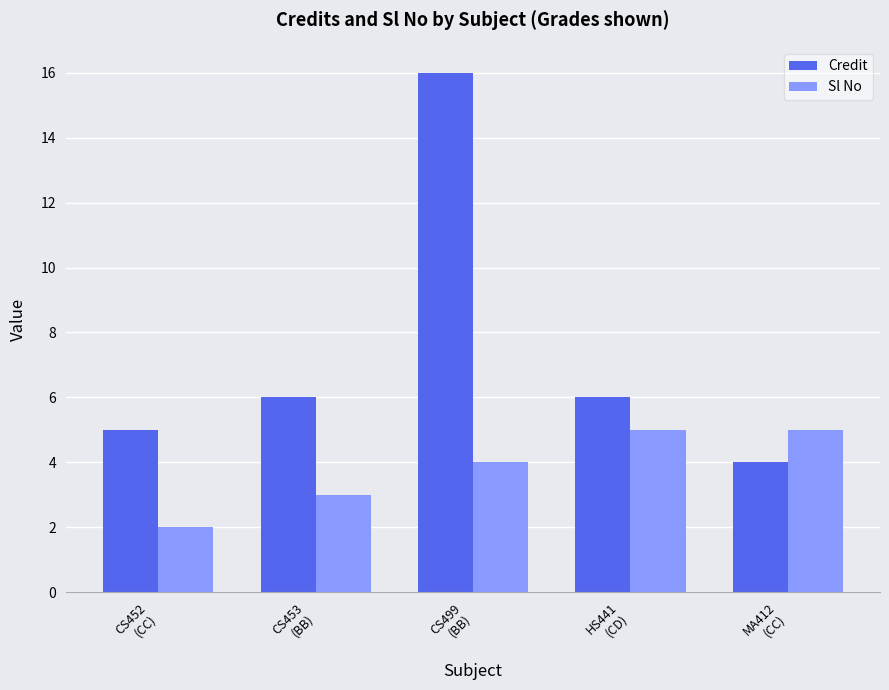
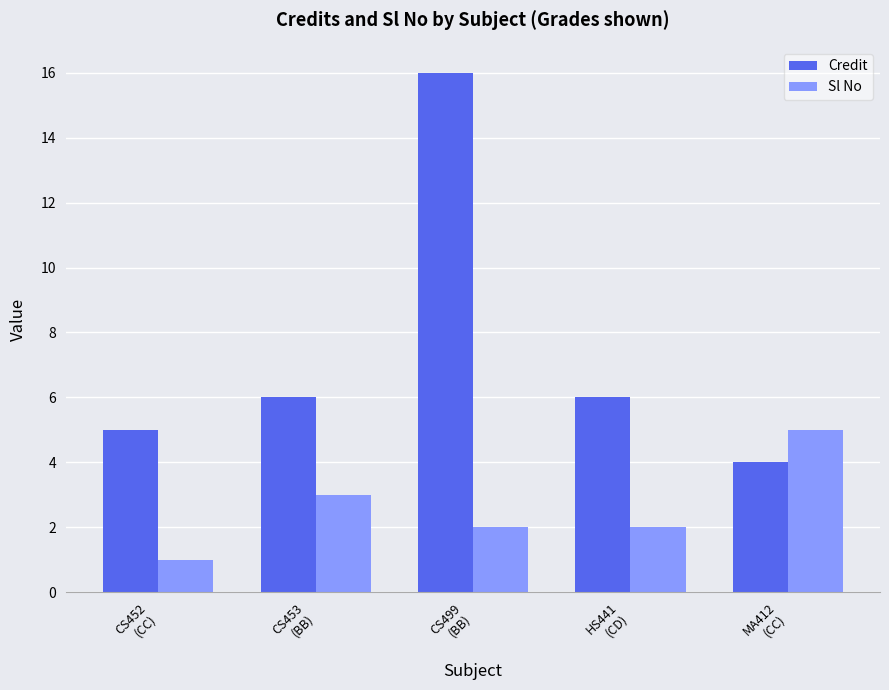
Sl No, CS452 (CC): 2 -> 1
Sl No, CS499 (BB): 4 -> 2
Sl No, HS441 (CD): 5 -> 2
